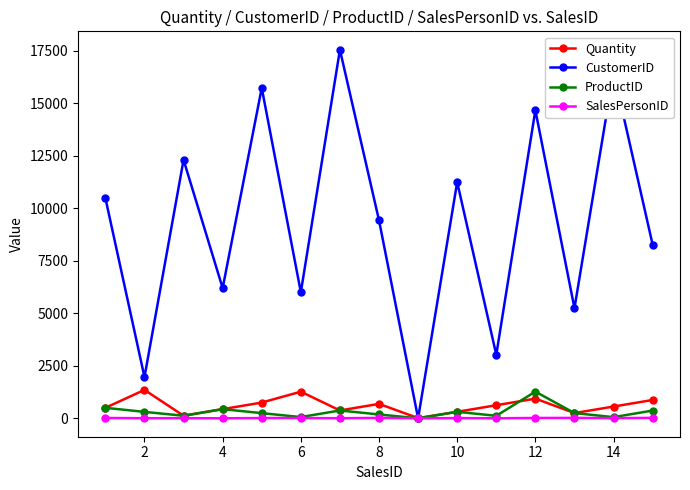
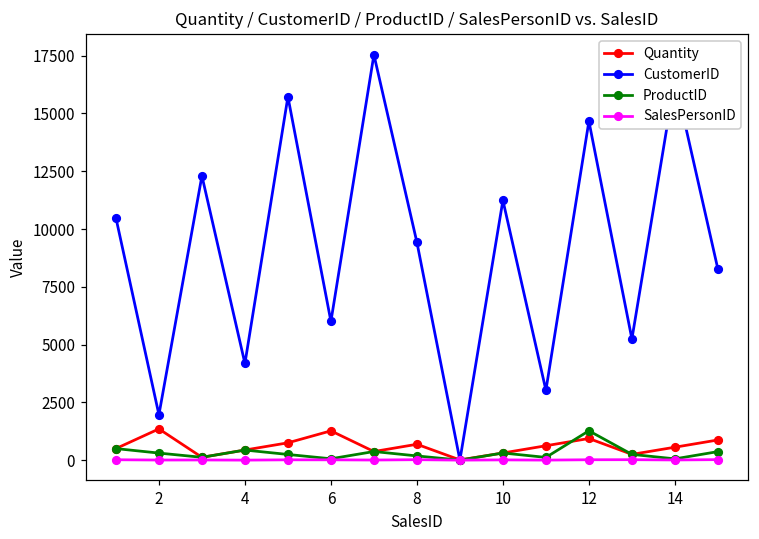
CustomerID, 4: 6200 -> 4200
